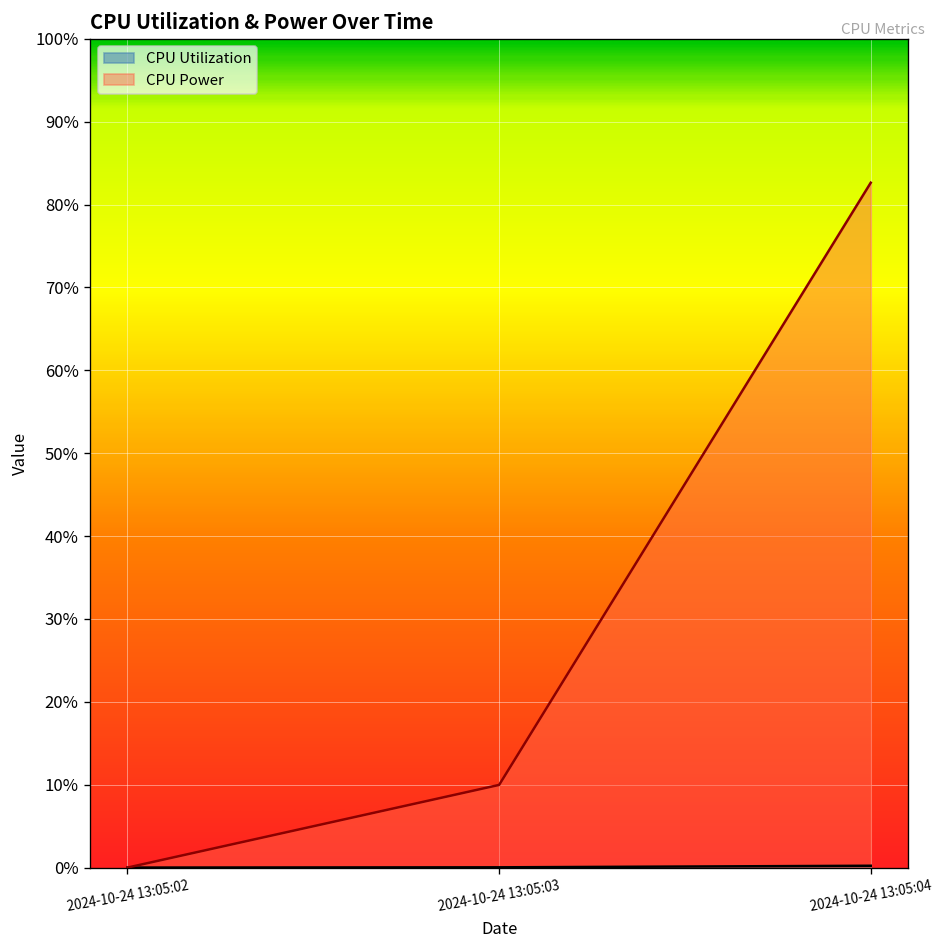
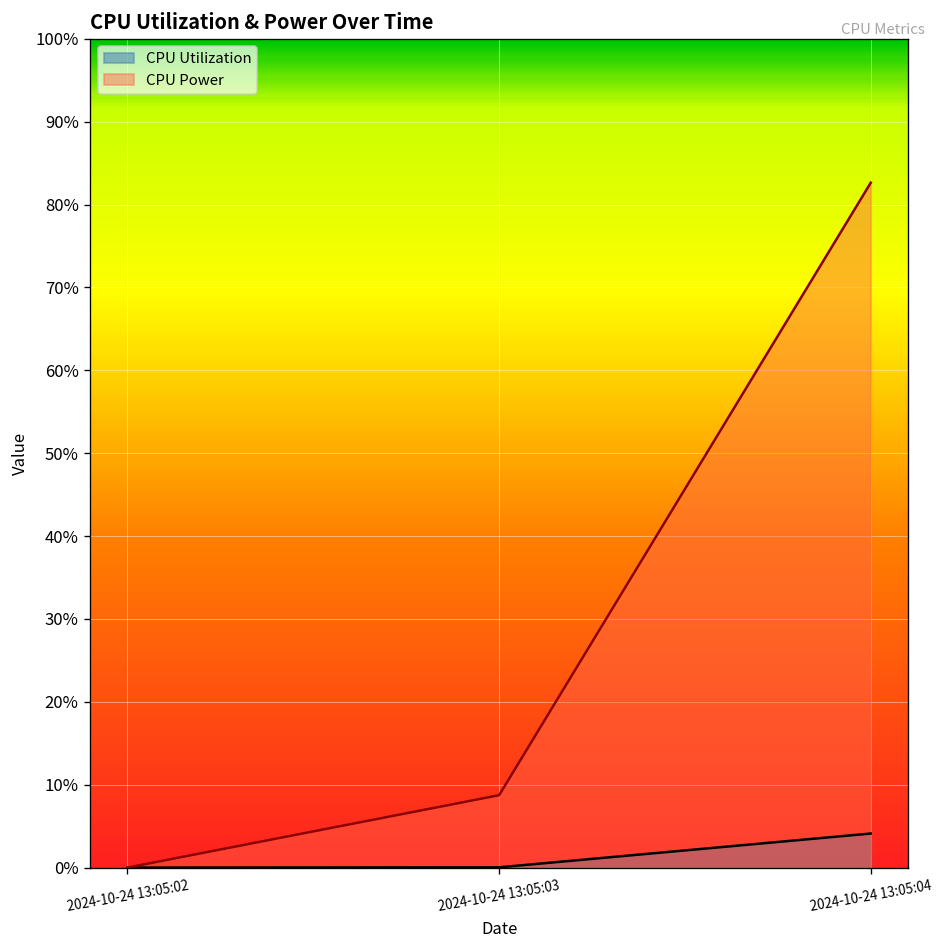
CPU Power, 2024-10-24 13:05:03: 10% -> 9%
CPU Utilization, 2024-10-24 13:05:04: 0% -> 4%
